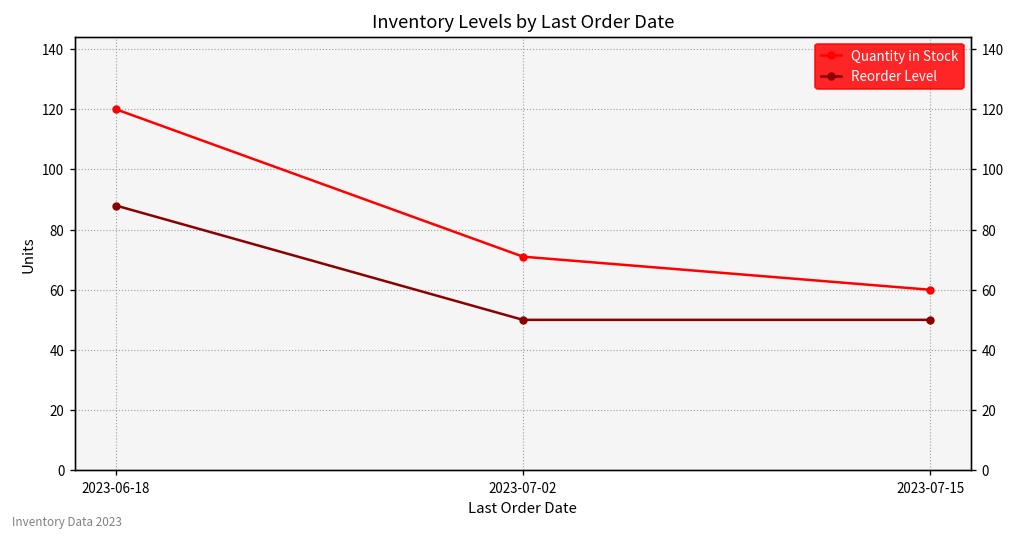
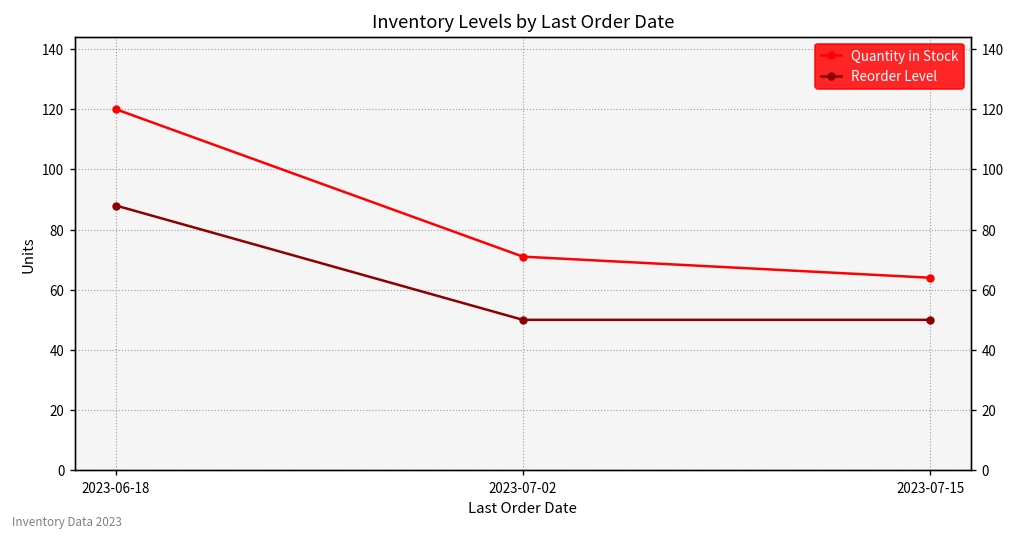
Quantity in Stock, 2023-07-15: 60 -> 64
